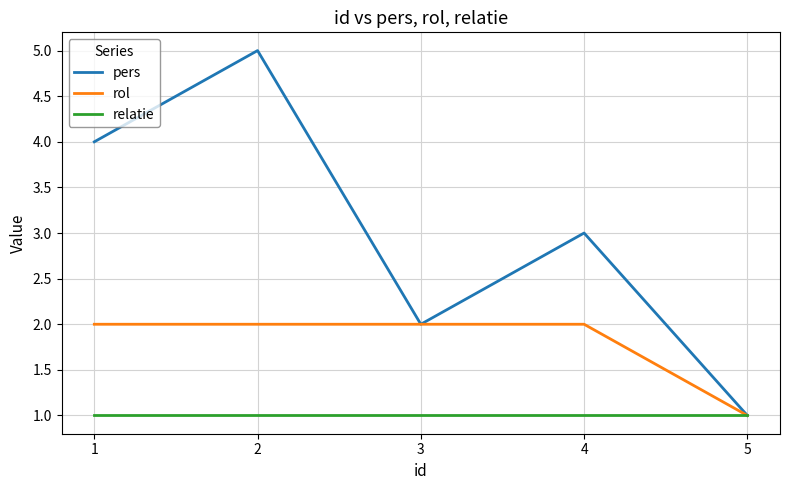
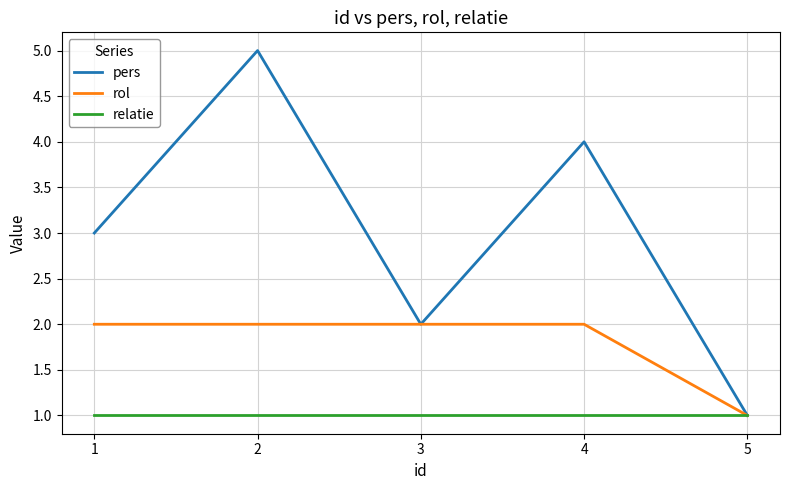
pers, 1: 4 -> 3
pers, 4: 3 -> 4
